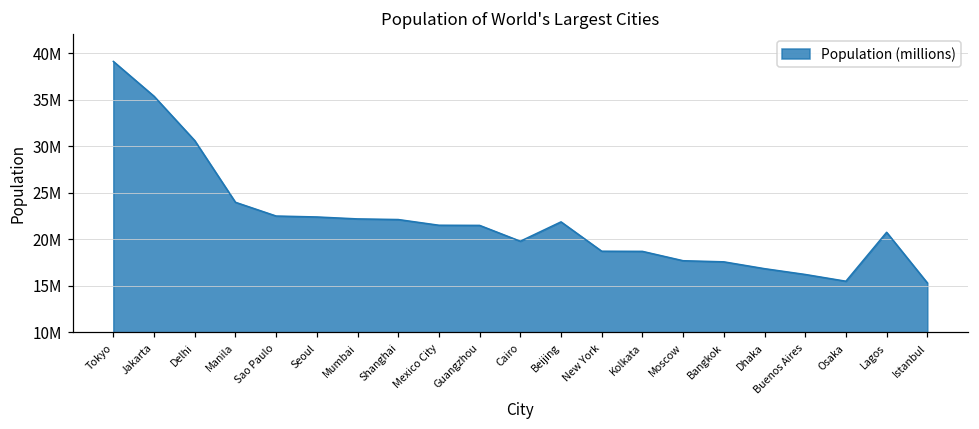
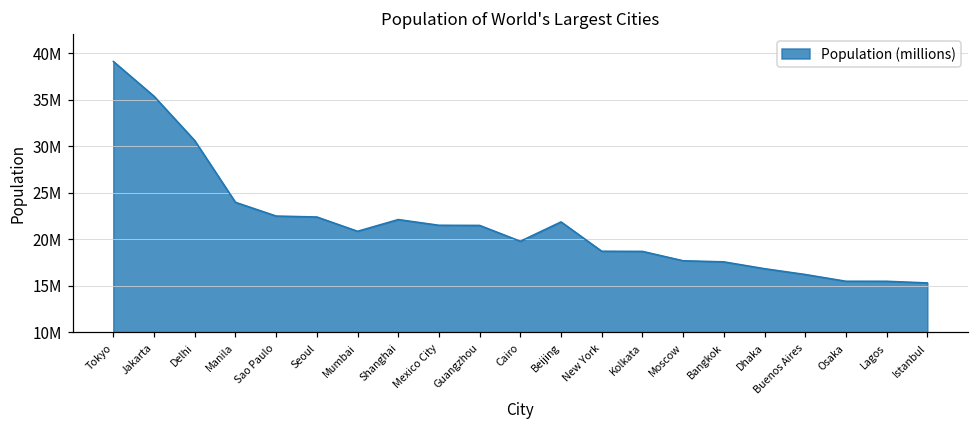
Mumbai: 22000000 -> 21000000
Lagos: 21000000 -> 15000000
